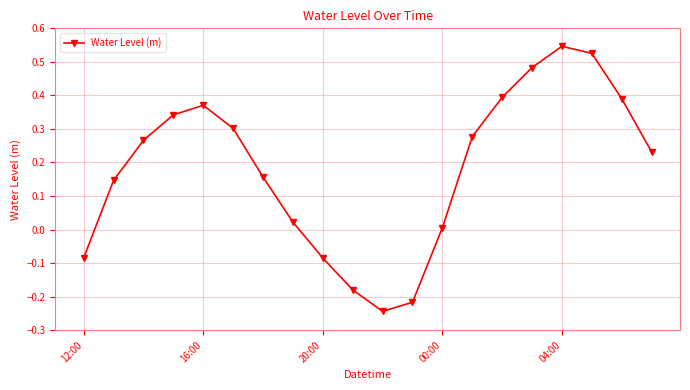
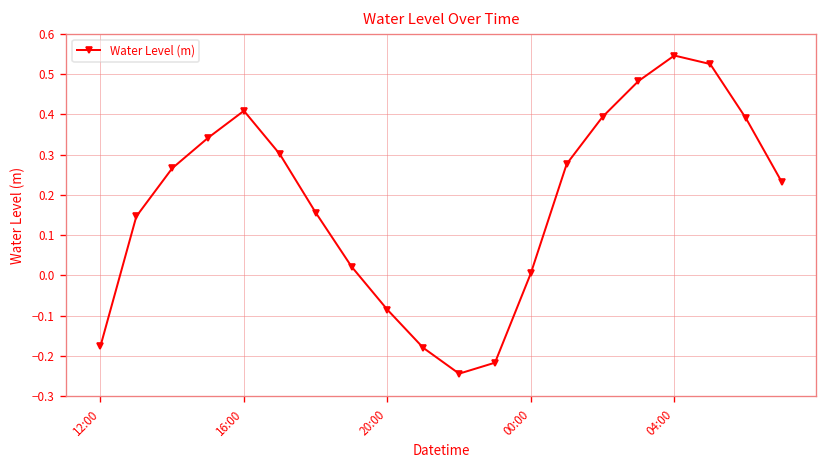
12:00: -0.08 -> -0.18
16:00: 0.37 -> 0.41
